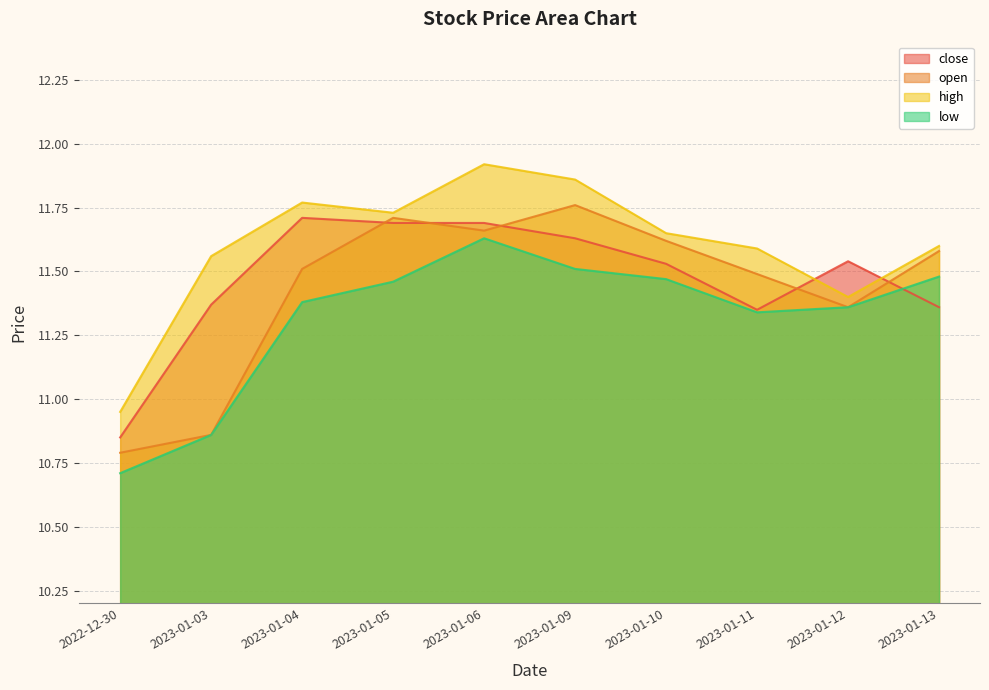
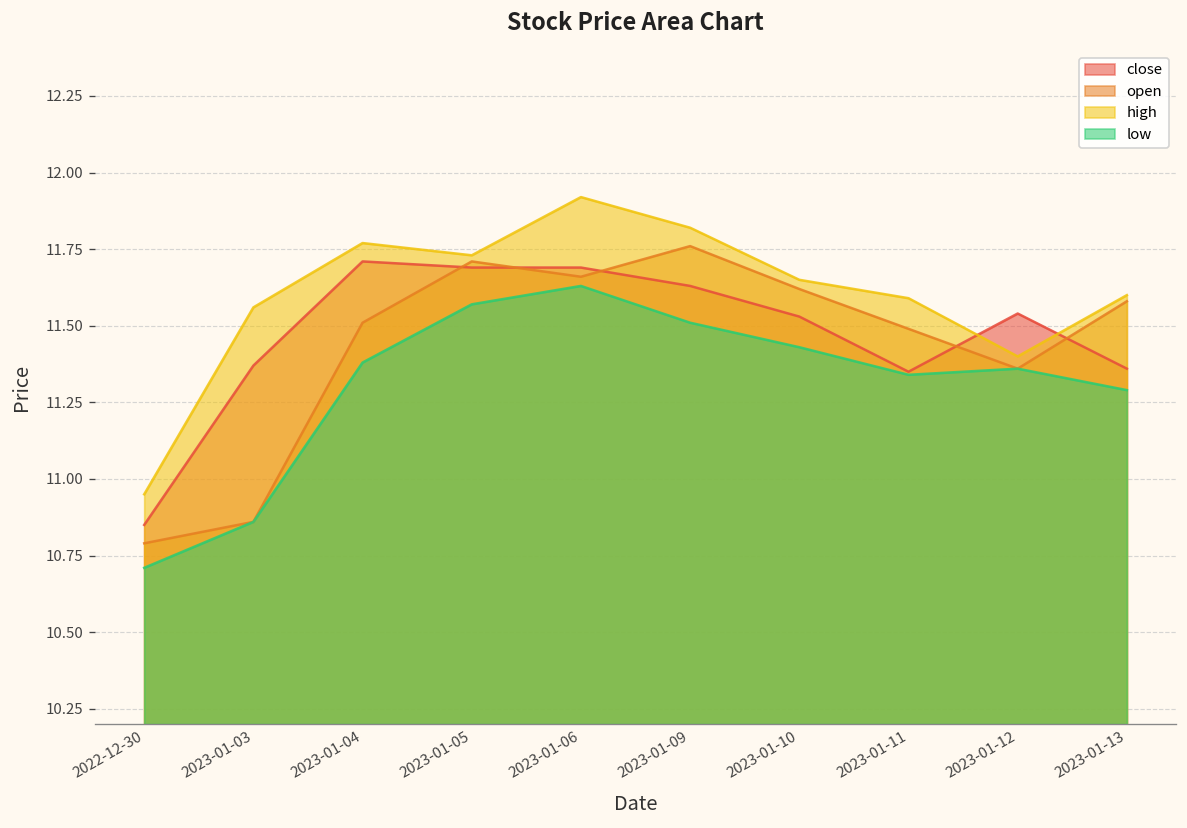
low, 2023-01-05: 11.46 -> 11.57
high, 2023-01-09: 11.86 -> 11.82
low, 2023-01-10: 11.47 -> 11.43
low, 2023-01-13: 11.48 -> 11.29
